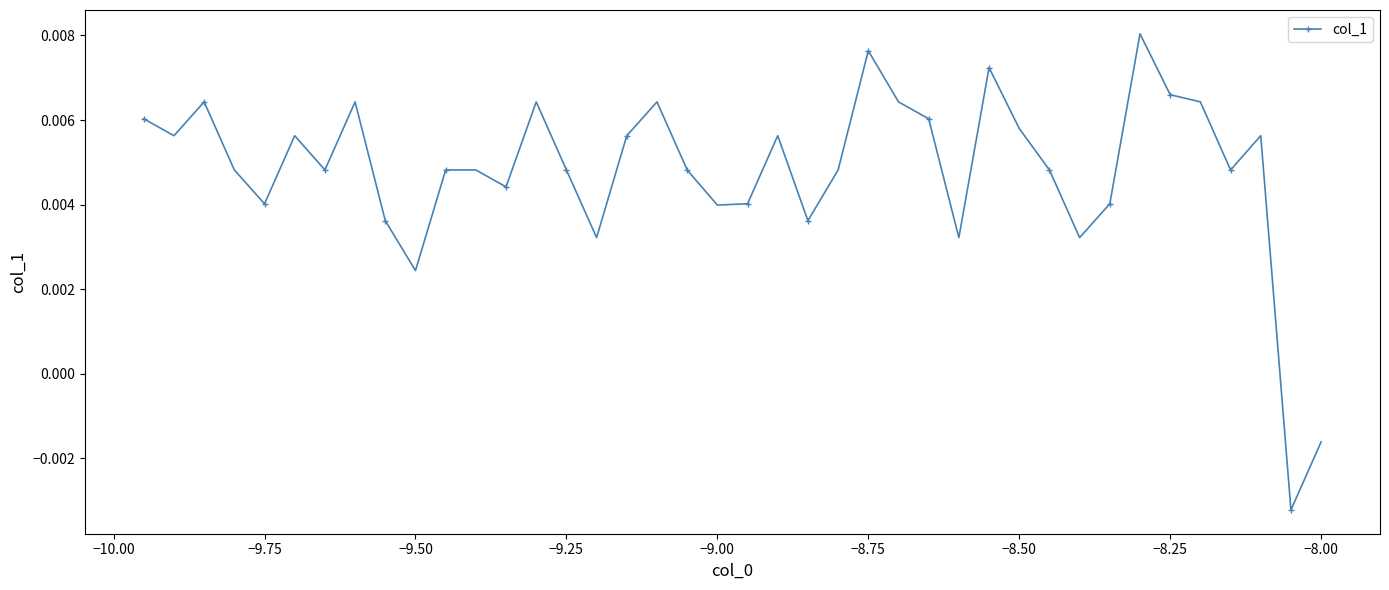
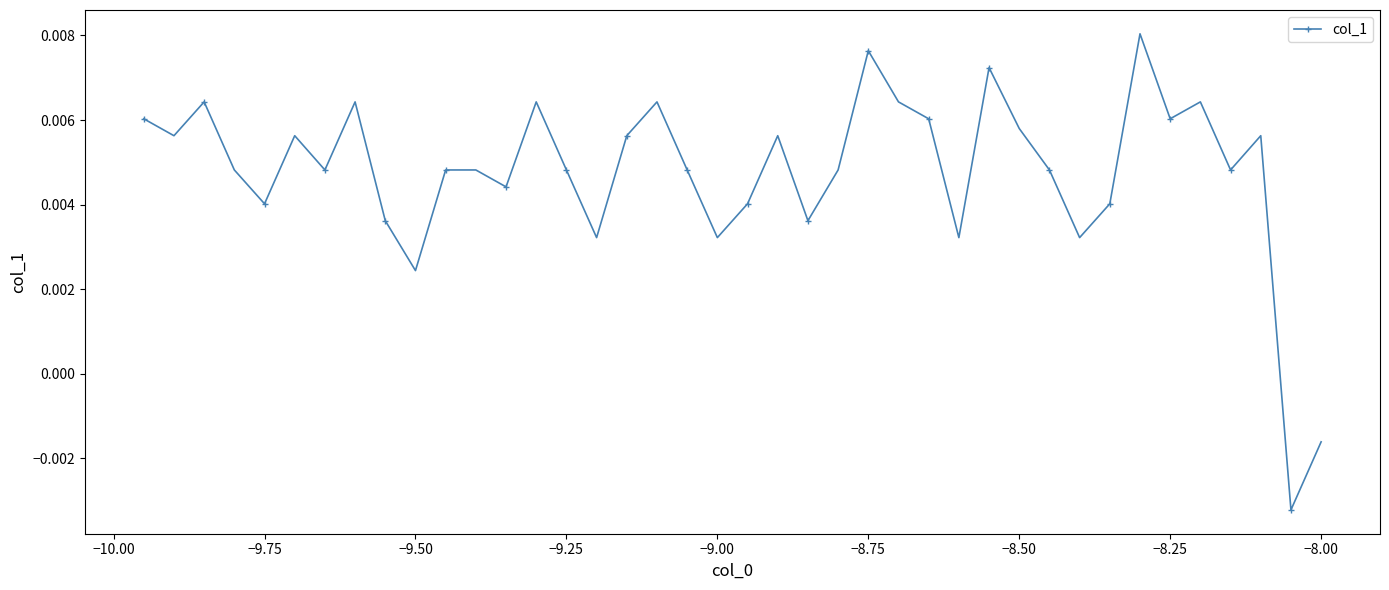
−9.00: 0.0040 -> 0.0032
−8.25: 0.0066 -> 0.0060
